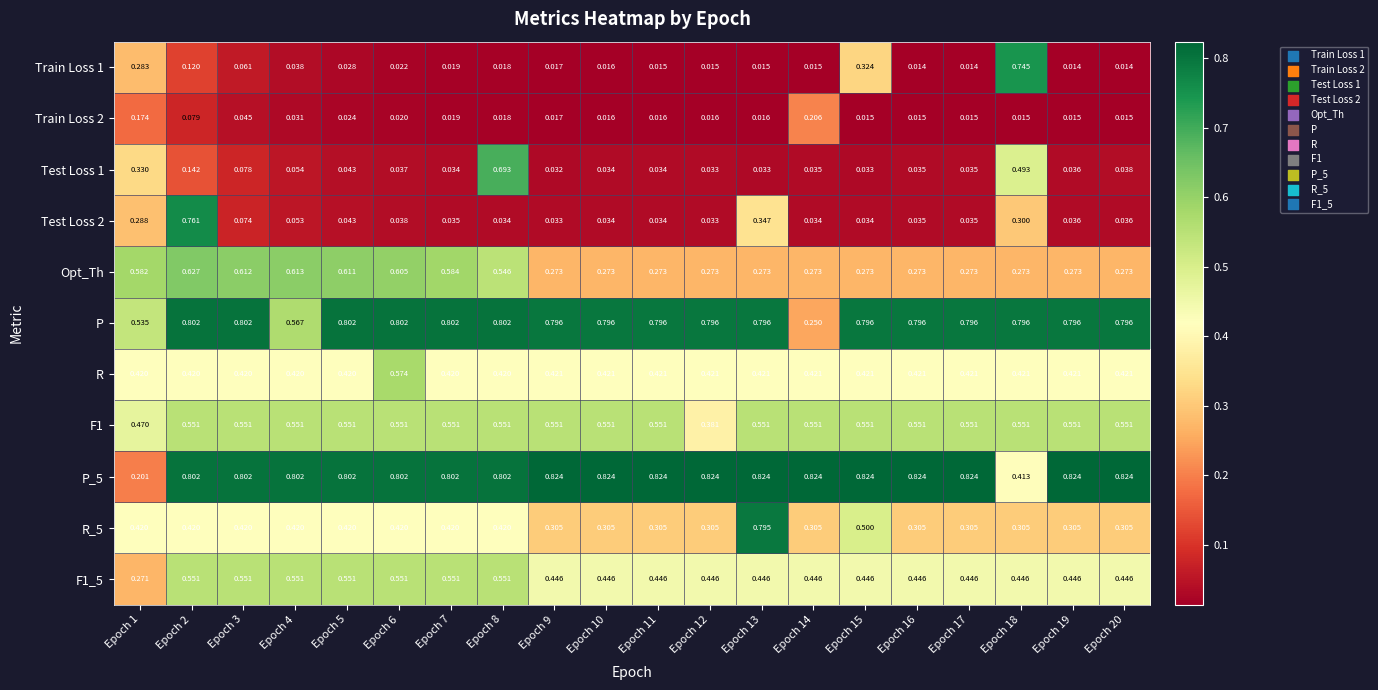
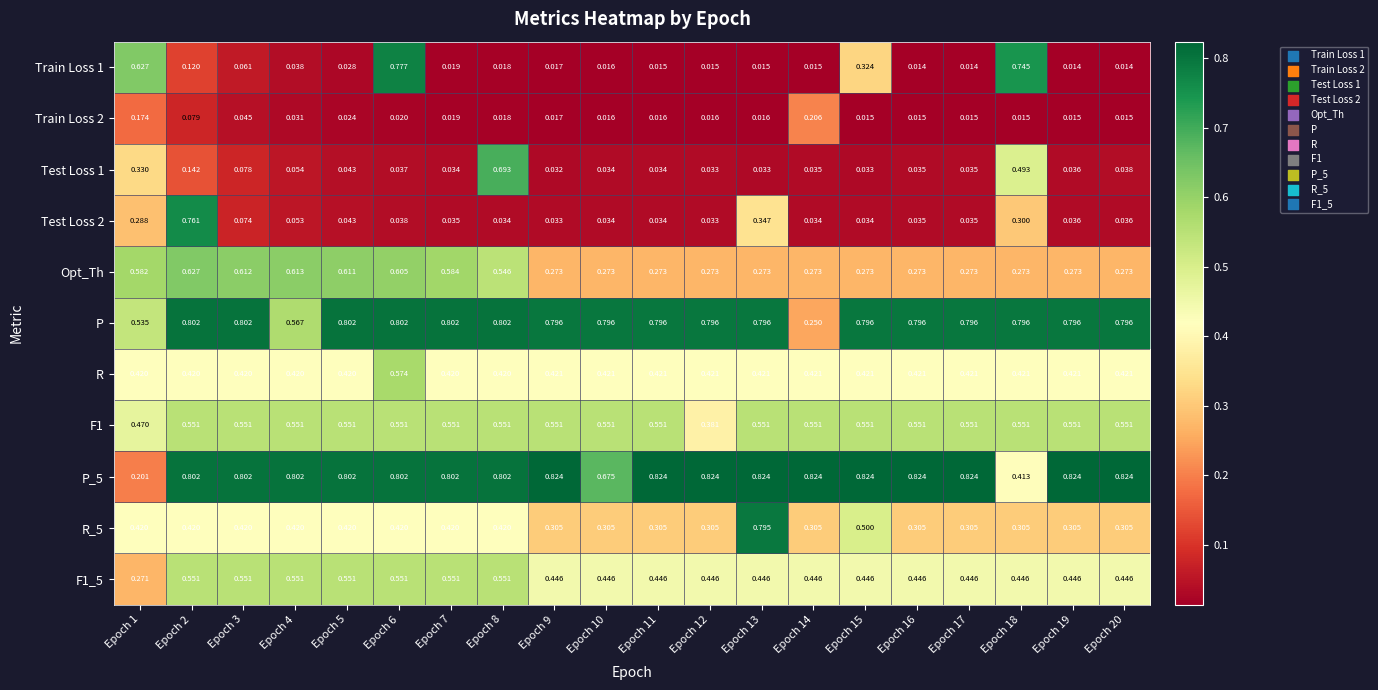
Train Loss 1, Epoch 1: 0.283 -> 0.627
Train Loss 1, Epoch 6: 0.022 -> 0.777
P_5, Epoch 10: 0.824 -> 0.675
